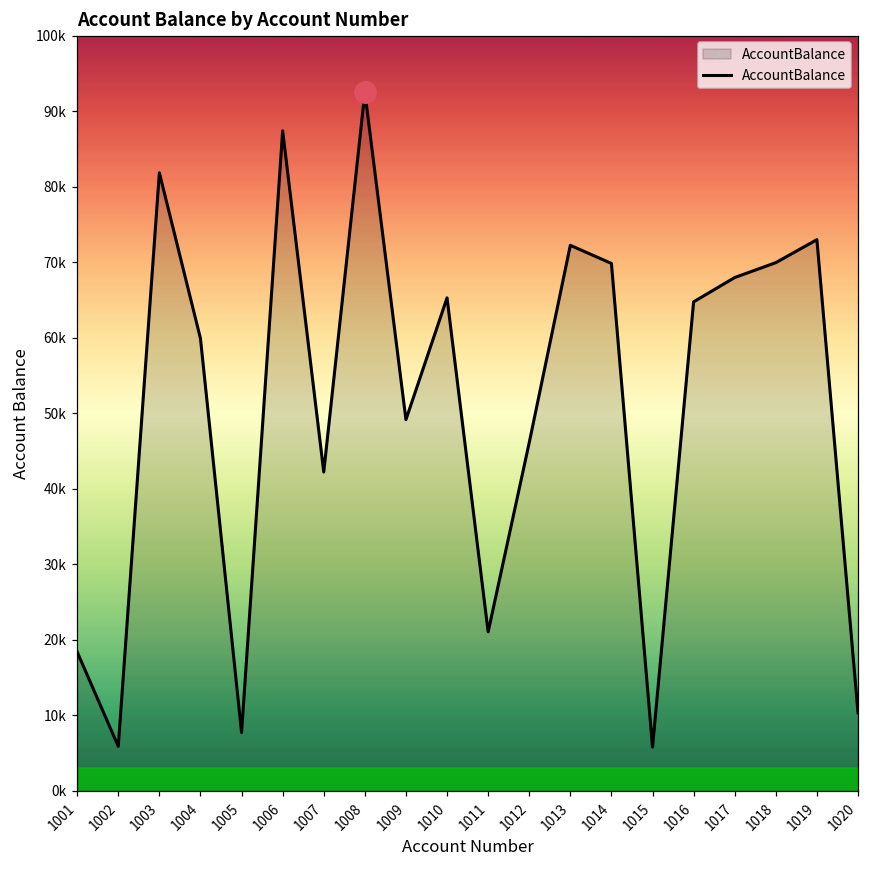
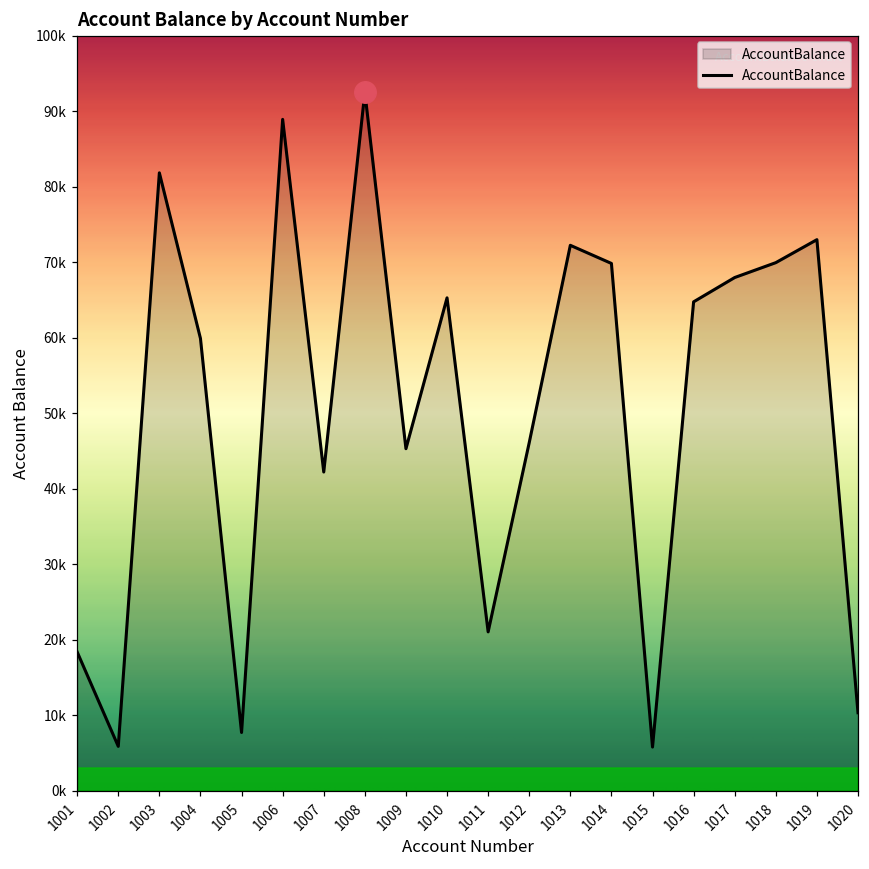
AccountBalance, 1006: 87000 -> 89000
AccountBalance, 1009: 49000 -> 45000
